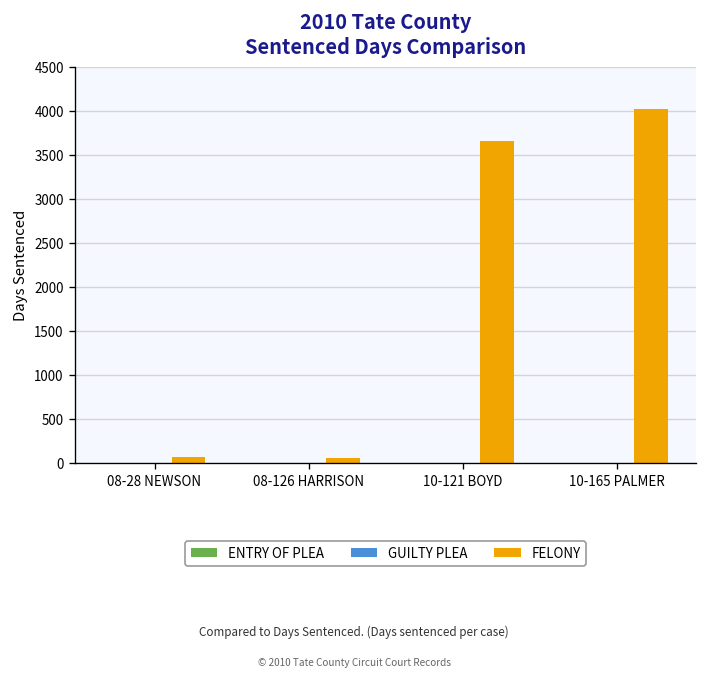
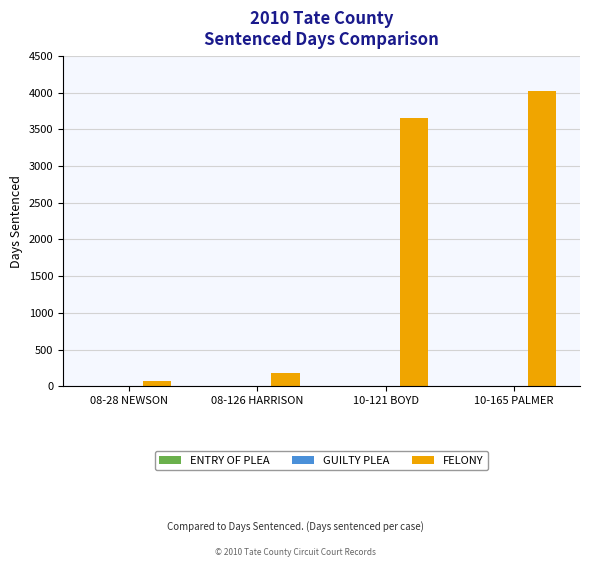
FELONY, 08-126 HARRISON: 100 -> 200
